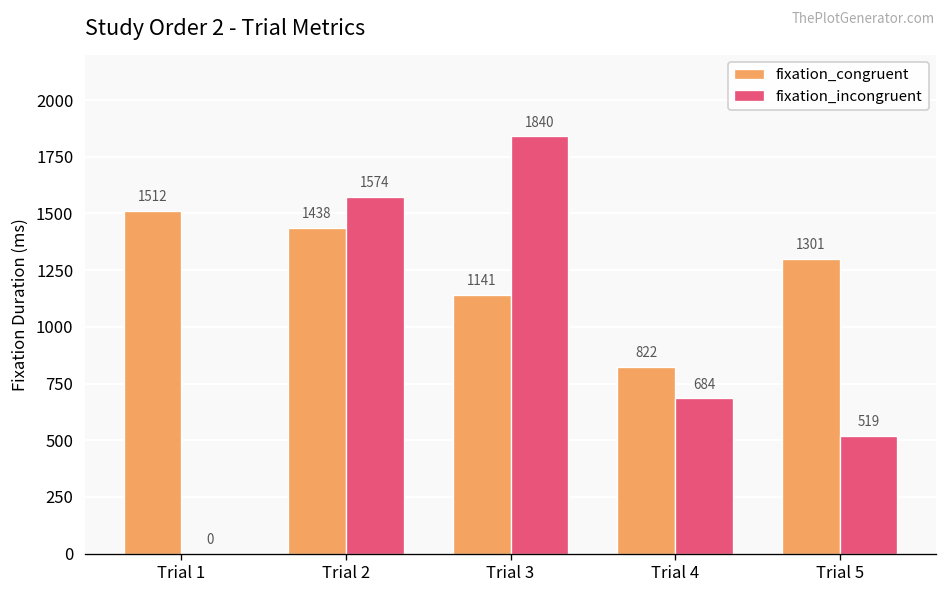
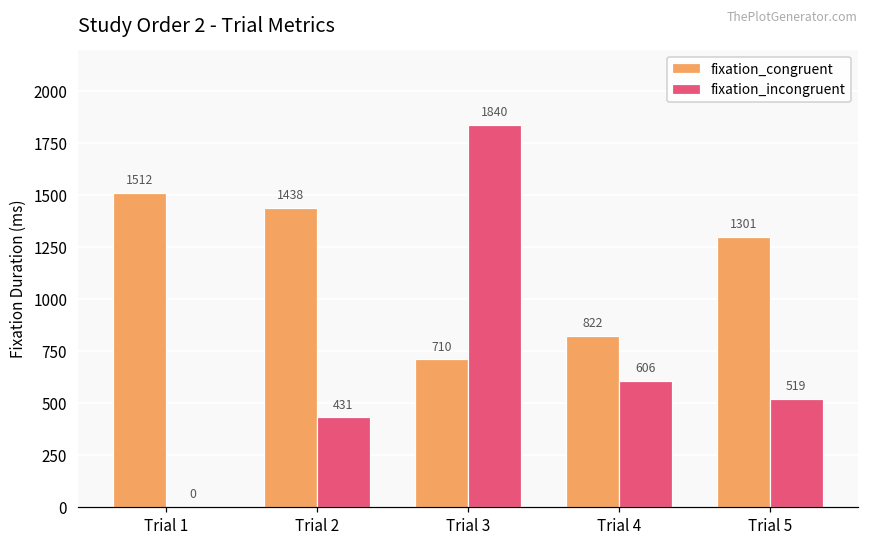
fixation_incongruent, Trial 2: 1574 -> 431
fixation_congruent, Trial 3: 1141 -> 710
fixation_incongruent, Trial 4: 684 -> 606
